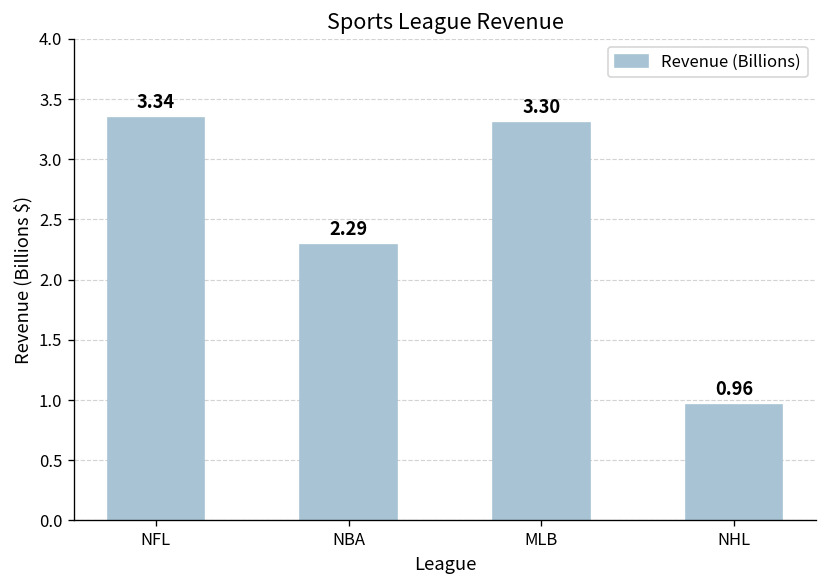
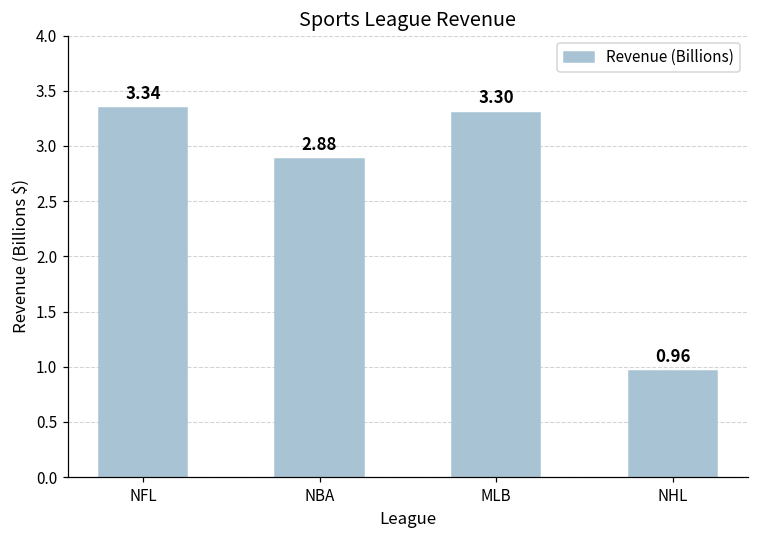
NBA: 2.29 -> 2.88
